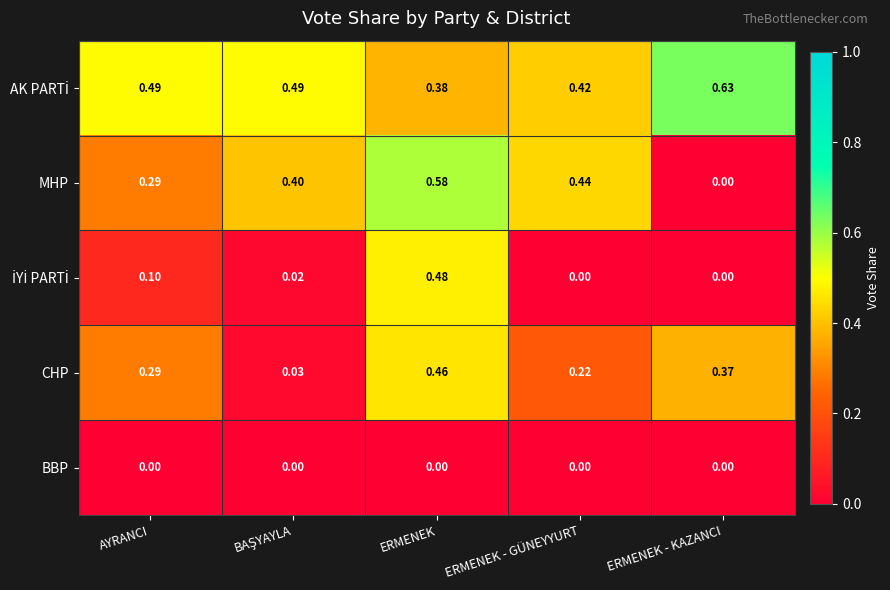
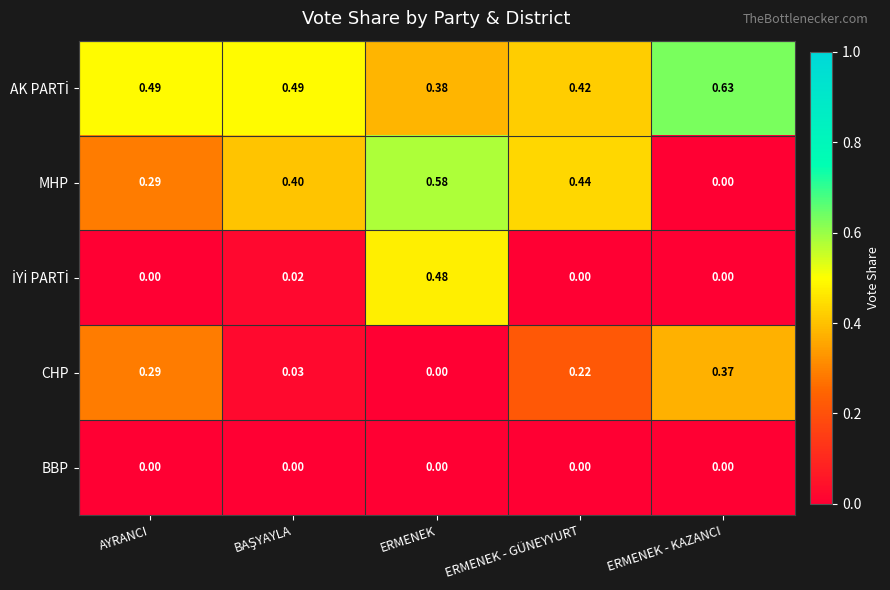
İYİ PARTİ, AYRANCI: 0.10 -> 0.00
CHP, ERMENEK: 0.46 -> 0.00
